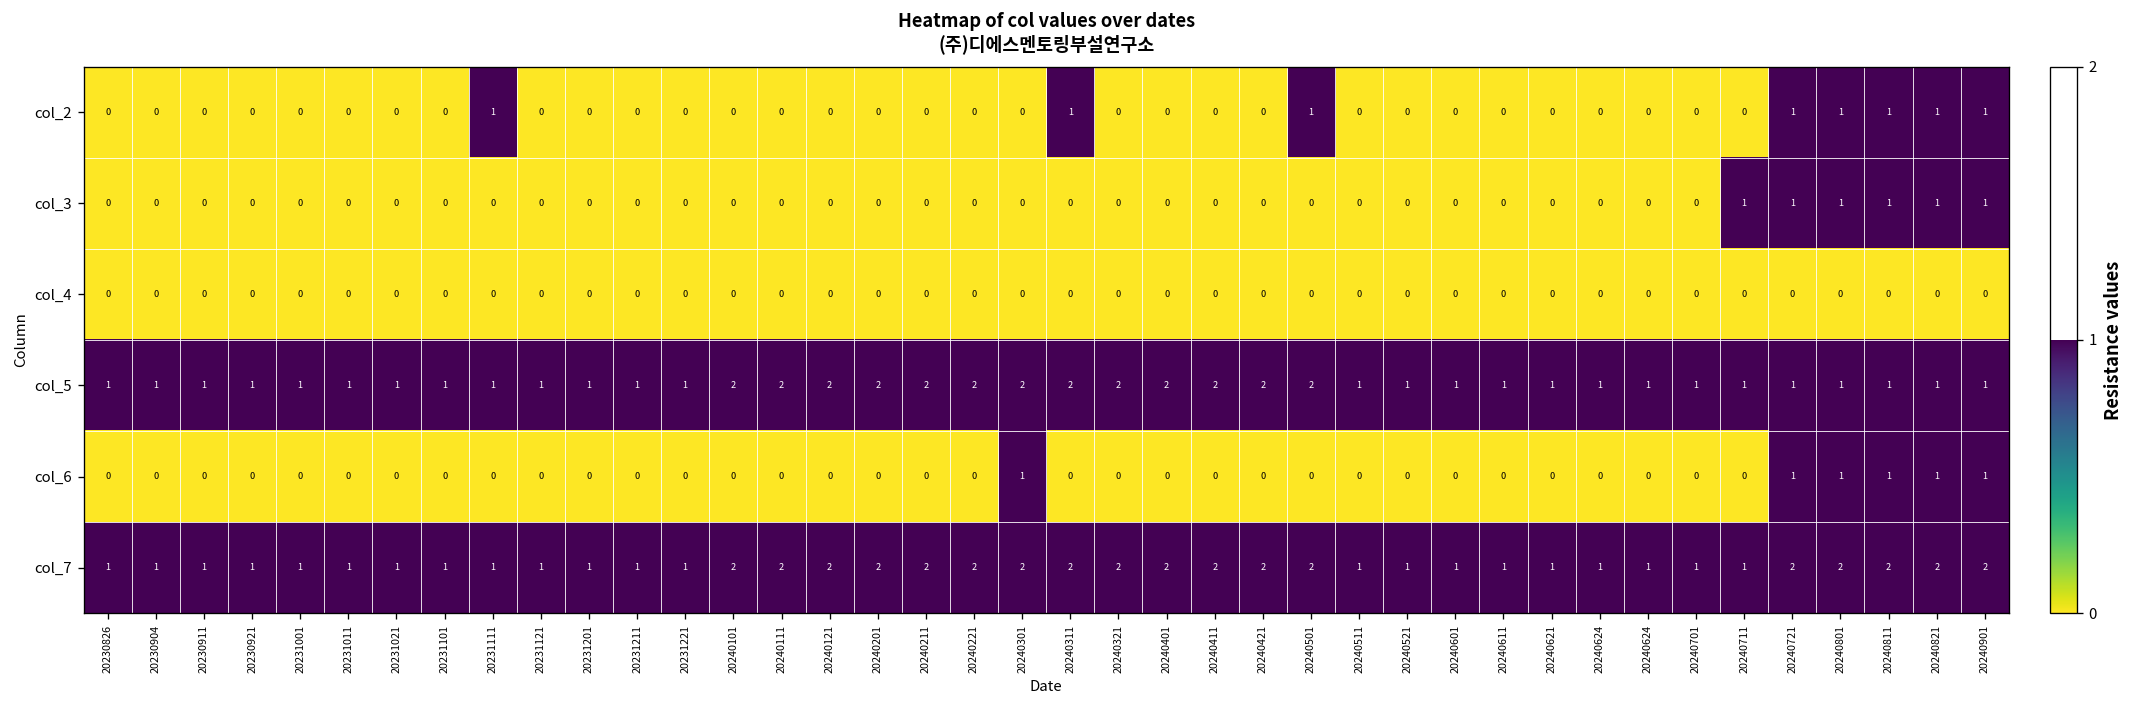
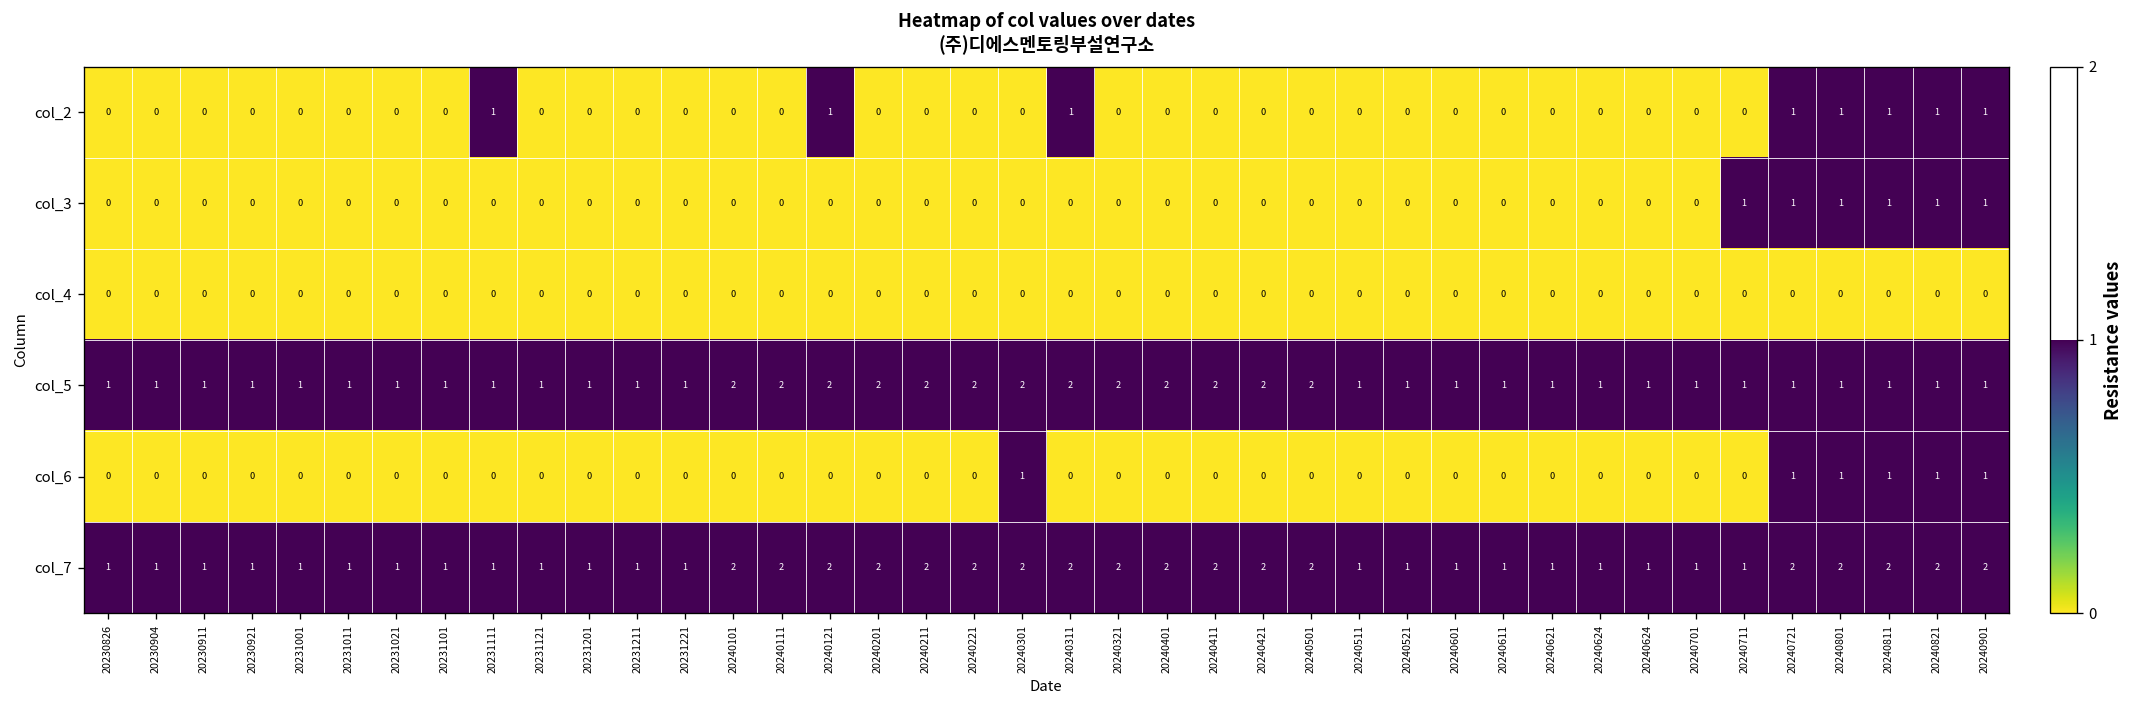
col_2, 20240121: 0 -> 1
col_2, 20240501: 1 -> 0
